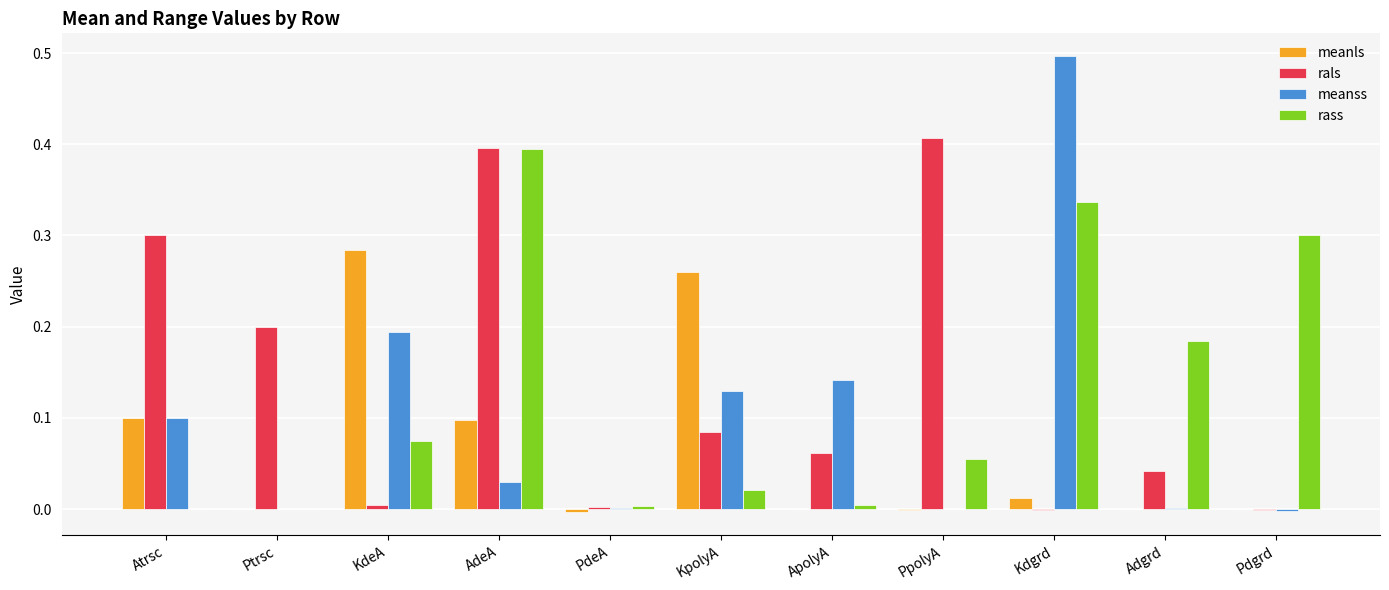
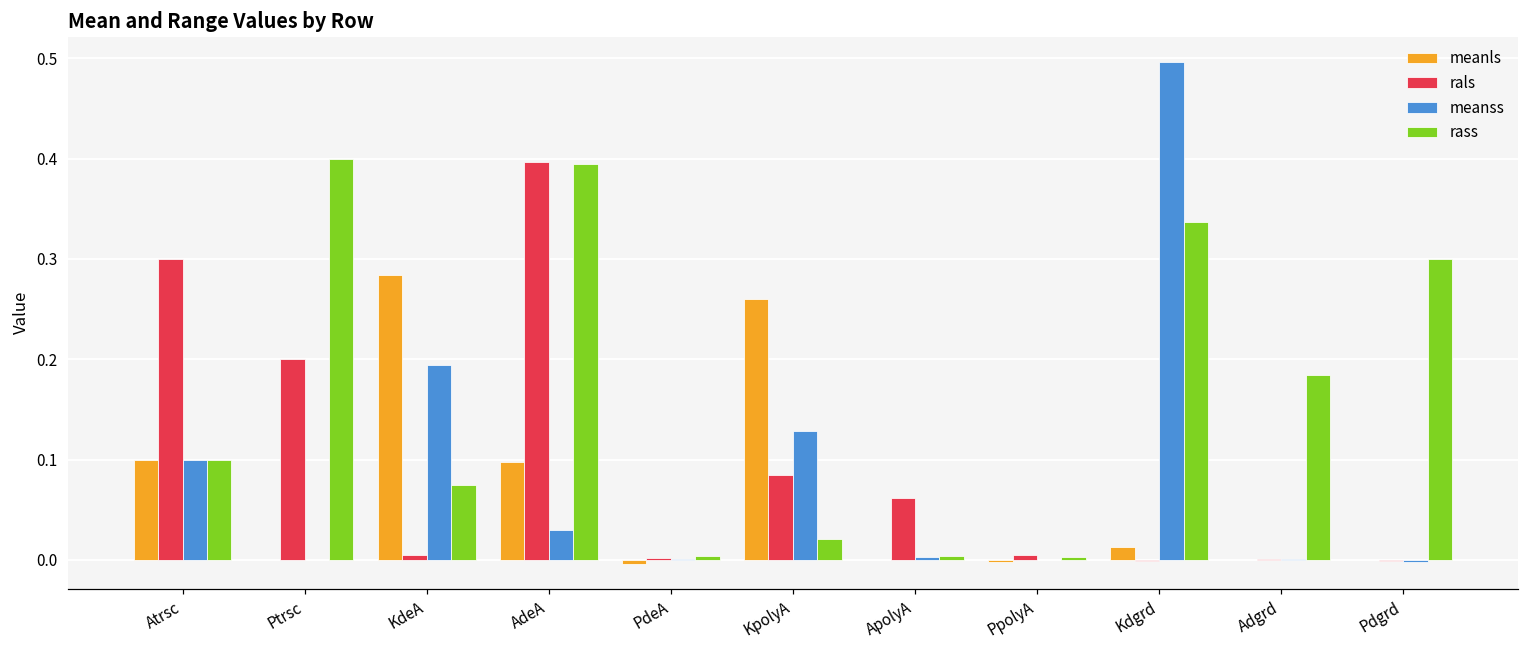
rass, Atrsc: 0.0 -> 0.1
rass, Ptrsc: 0.0 -> 0.4
meanss, ApolyA: 0.14 -> 0.00
rals, PpolyA: 0.41 -> 0.00
rass, PpolyA: 0.06 -> 0.00
rals, Adgrd: 0.04 -> 0.00
